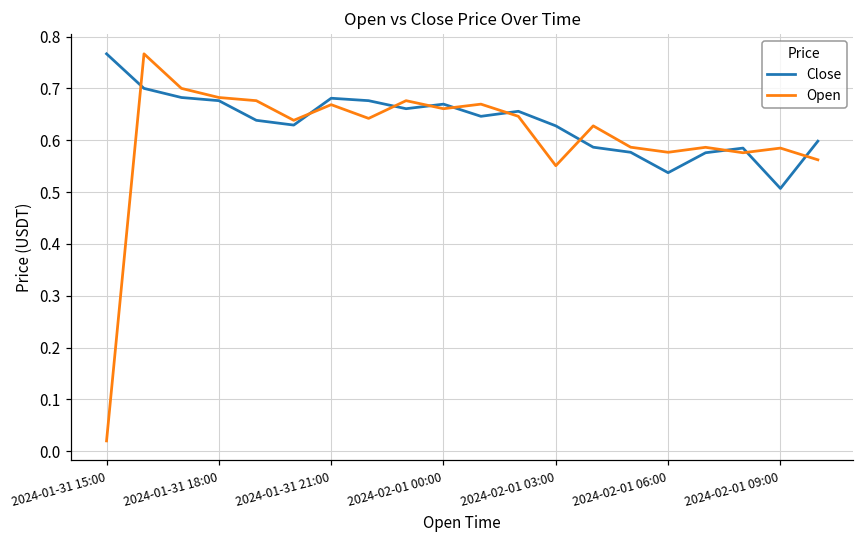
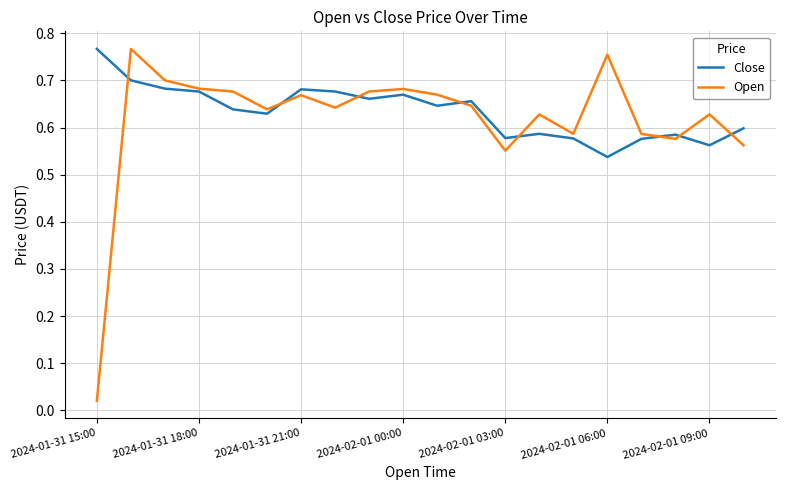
Open, 2024-02-01 00:00: 0.66 -> 0.68
Close, 2024-02-01 03:00: 0.63 -> 0.58
Open, 2024-02-01 06:00: 0.58 -> 0.75
Close, 2024-02-01 09:00: 0.51 -> 0.56
Open, 2024-02-01 09:00: 0.59 -> 0.63
